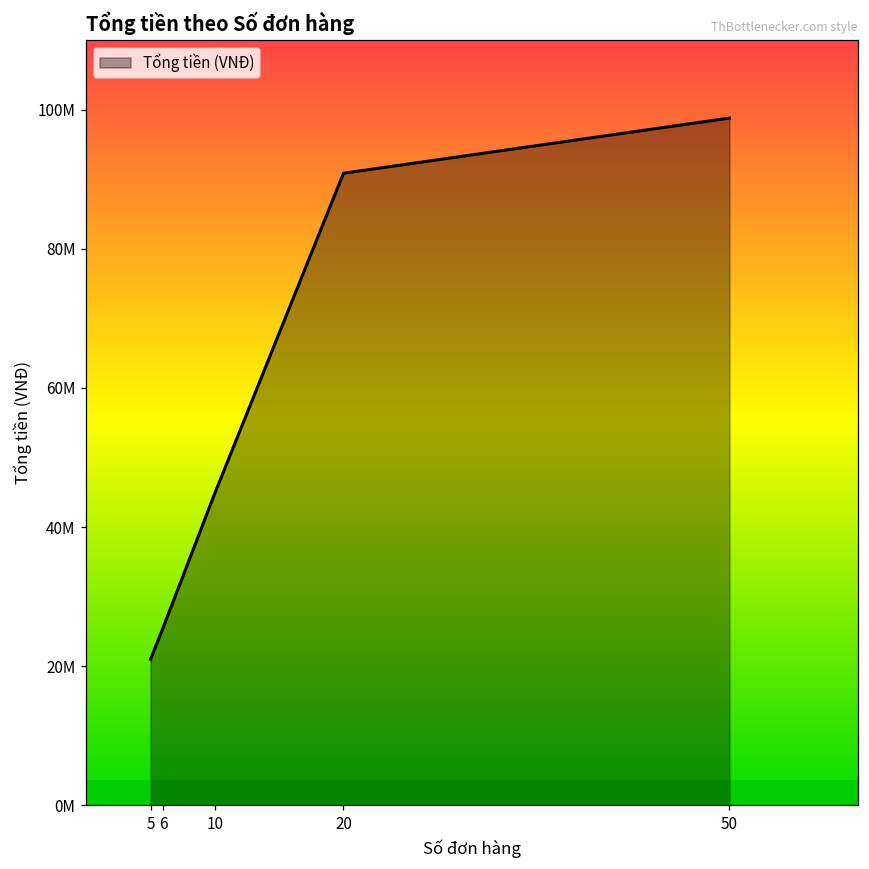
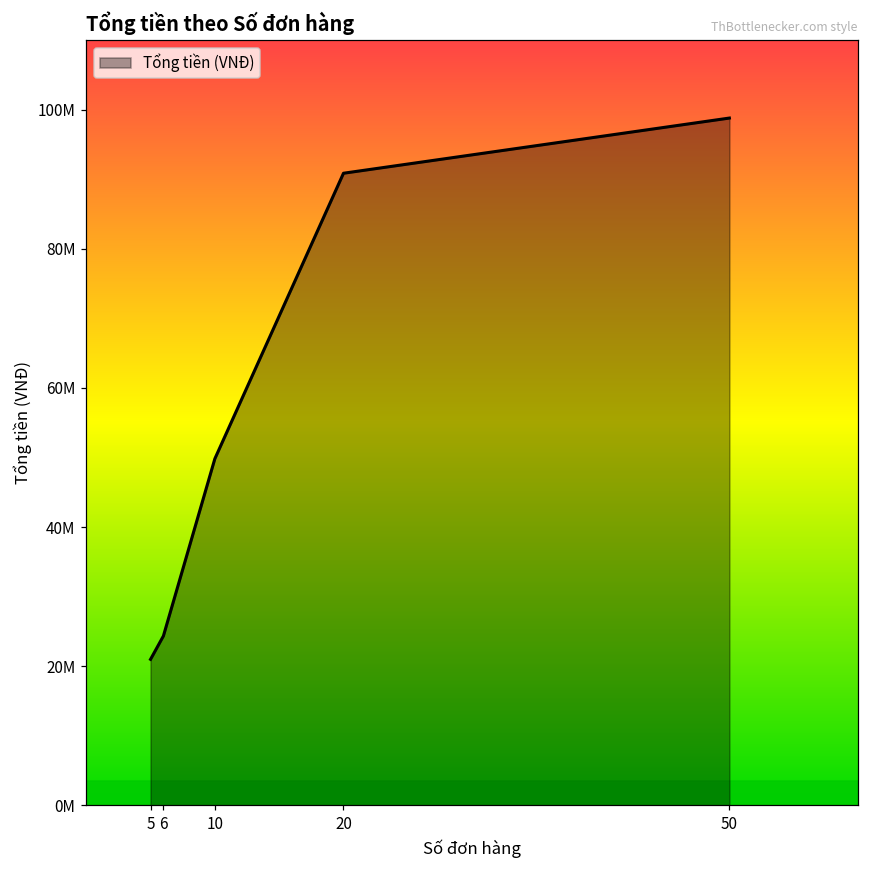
6: 26000000 -> 24000000
10: 45000000 -> 50000000
